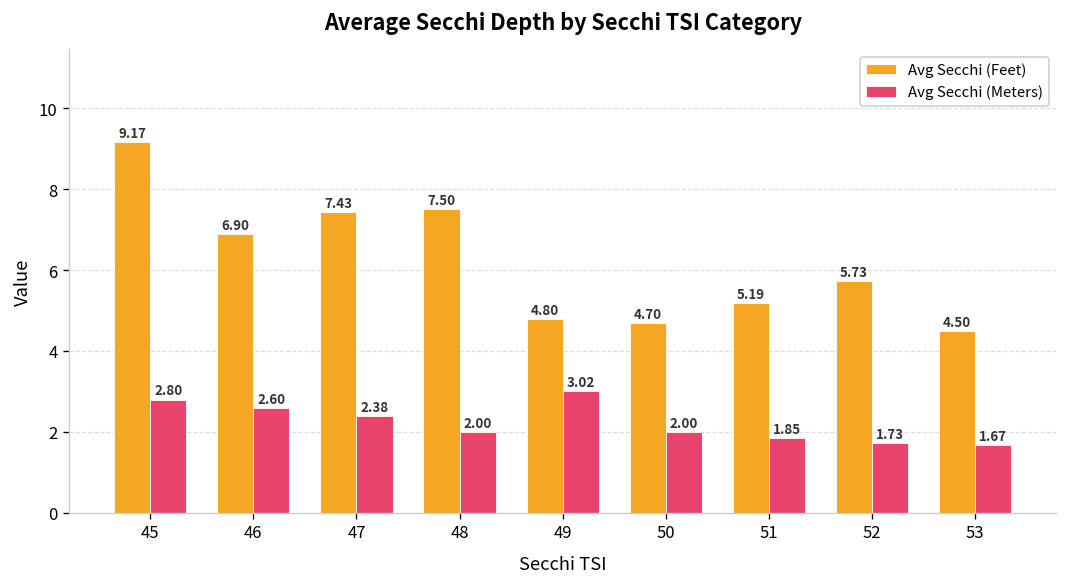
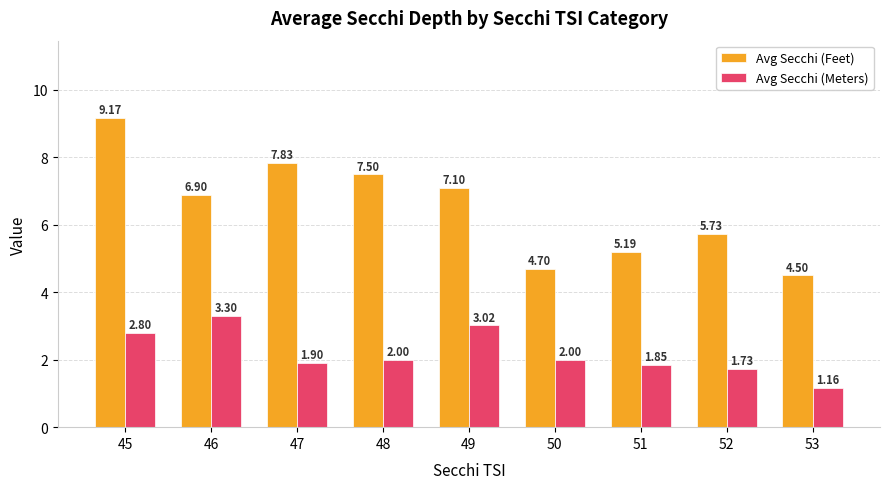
Avg Secchi (Meters), 46: 2.60 -> 3.30
Avg Secchi (Feet), 47: 7.43 -> 7.83
Avg Secchi (Meters), 47: 2.38 -> 1.90
Avg Secchi (Feet), 49: 4.80 -> 7.10
Avg Secchi (Meters), 53: 1.67 -> 1.16
